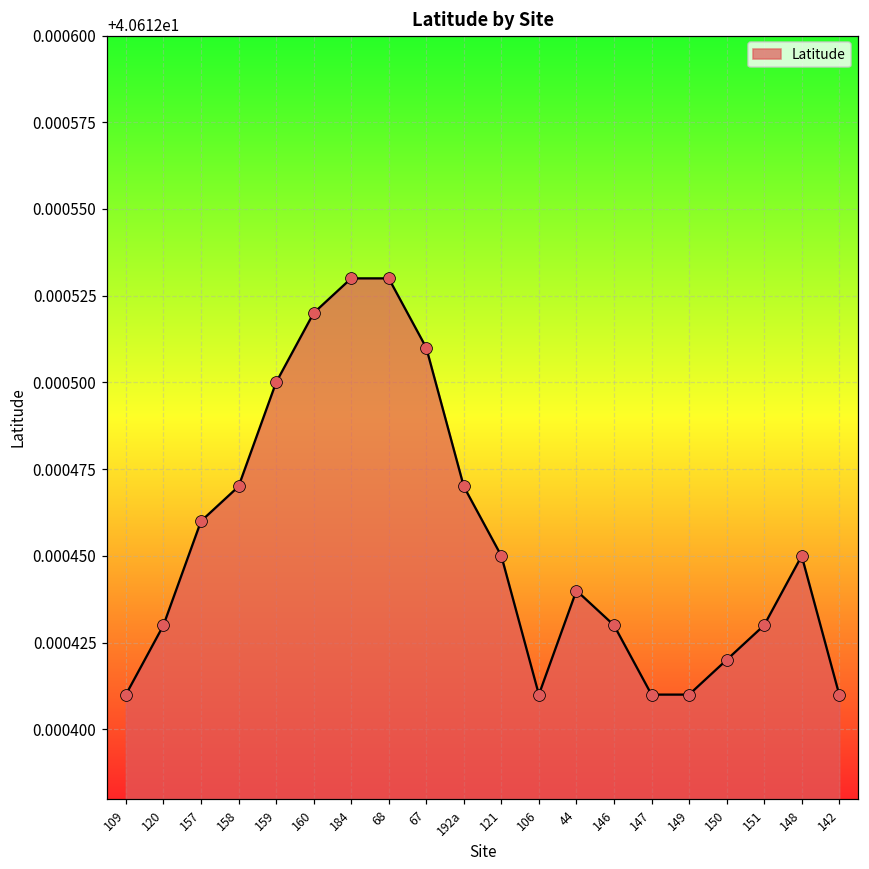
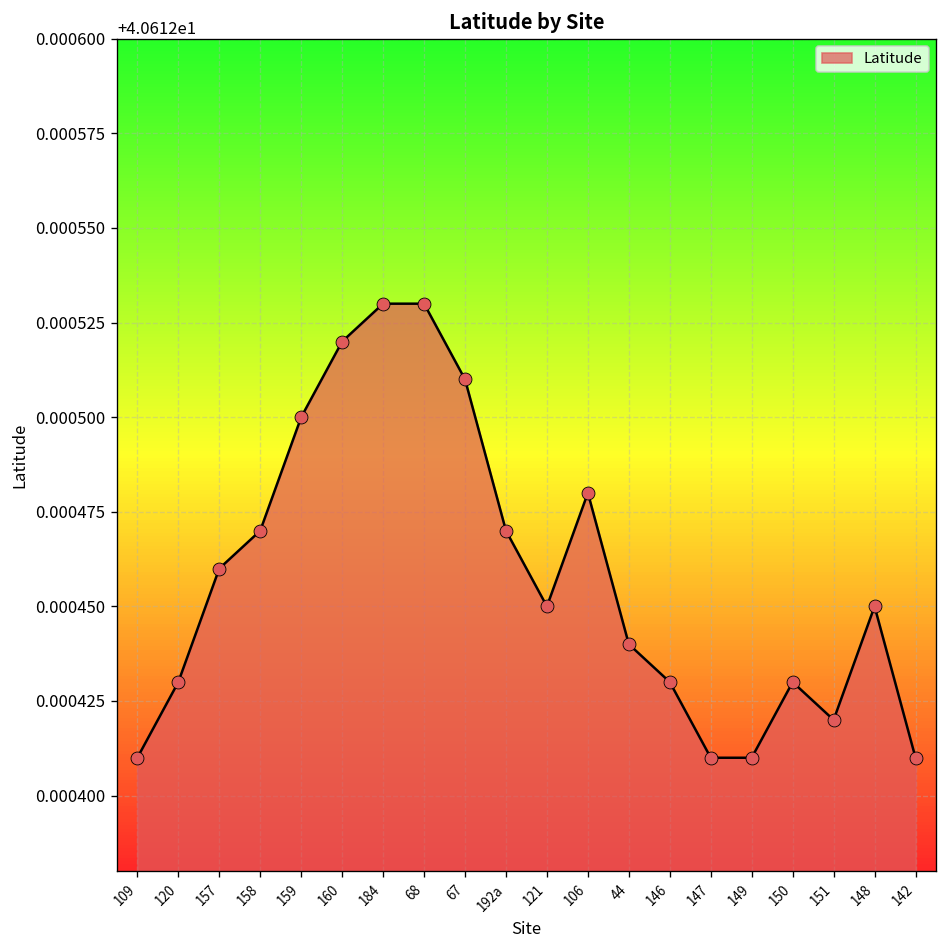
106: 40.61241 -> 40.61248
150: 40.61242 -> 40.61243
151: 40.61243 -> 40.61242
